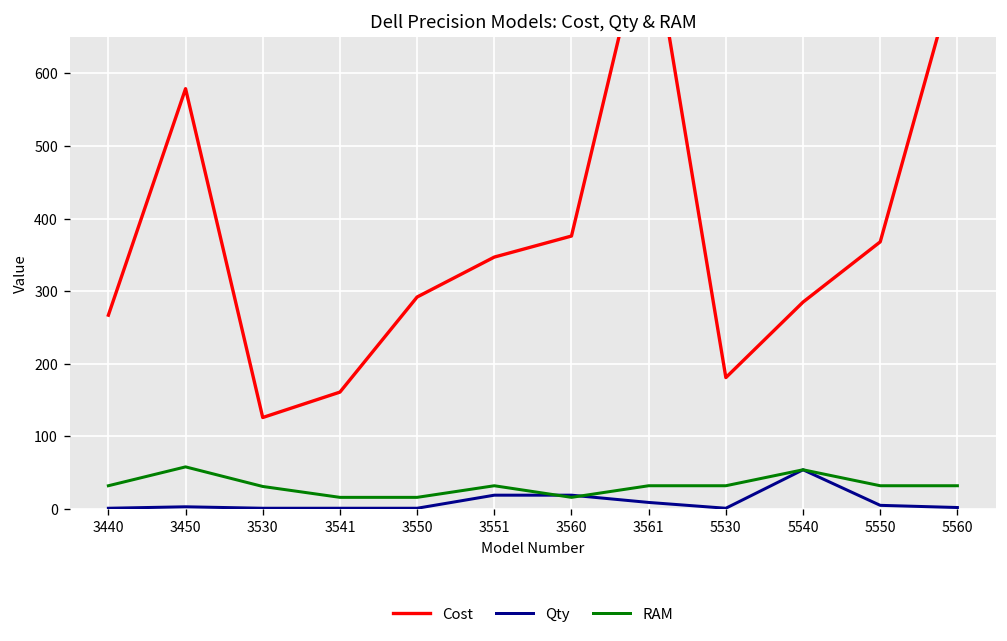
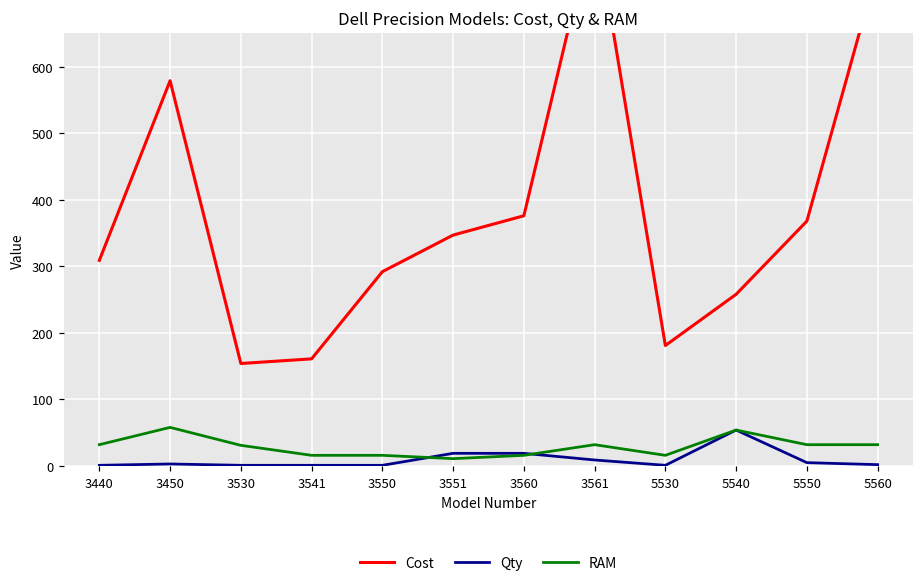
Cost, 3440: 270 -> 310
Cost, 3530: 130 -> 150
RAM, 3551: 30 -> 10
RAM, 5530: 30 -> 20
Cost, 5540: 290 -> 260
